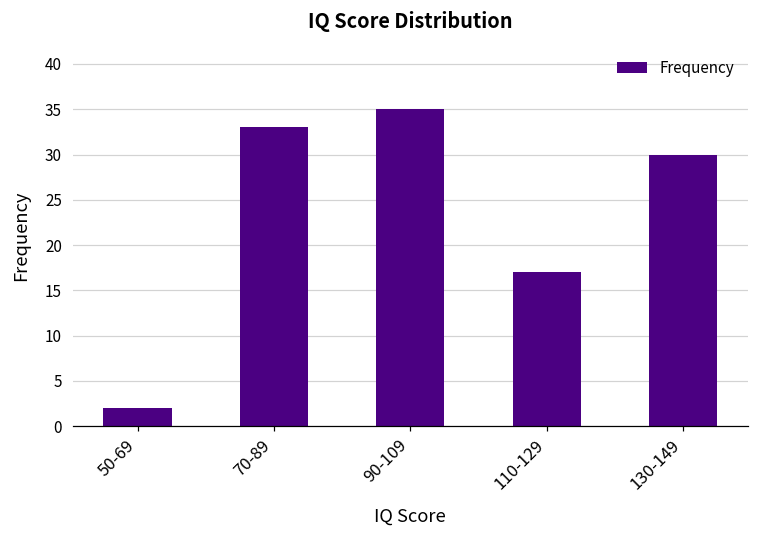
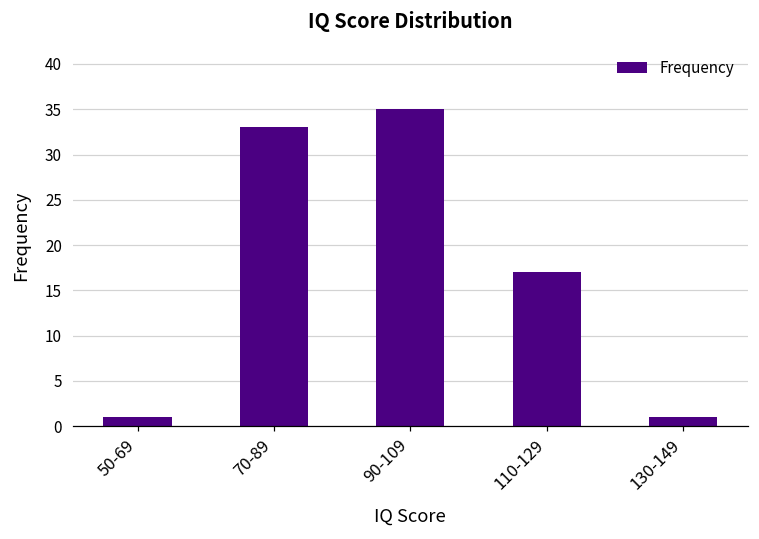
50-69: 2 -> 1
130-149: 30 -> 1
